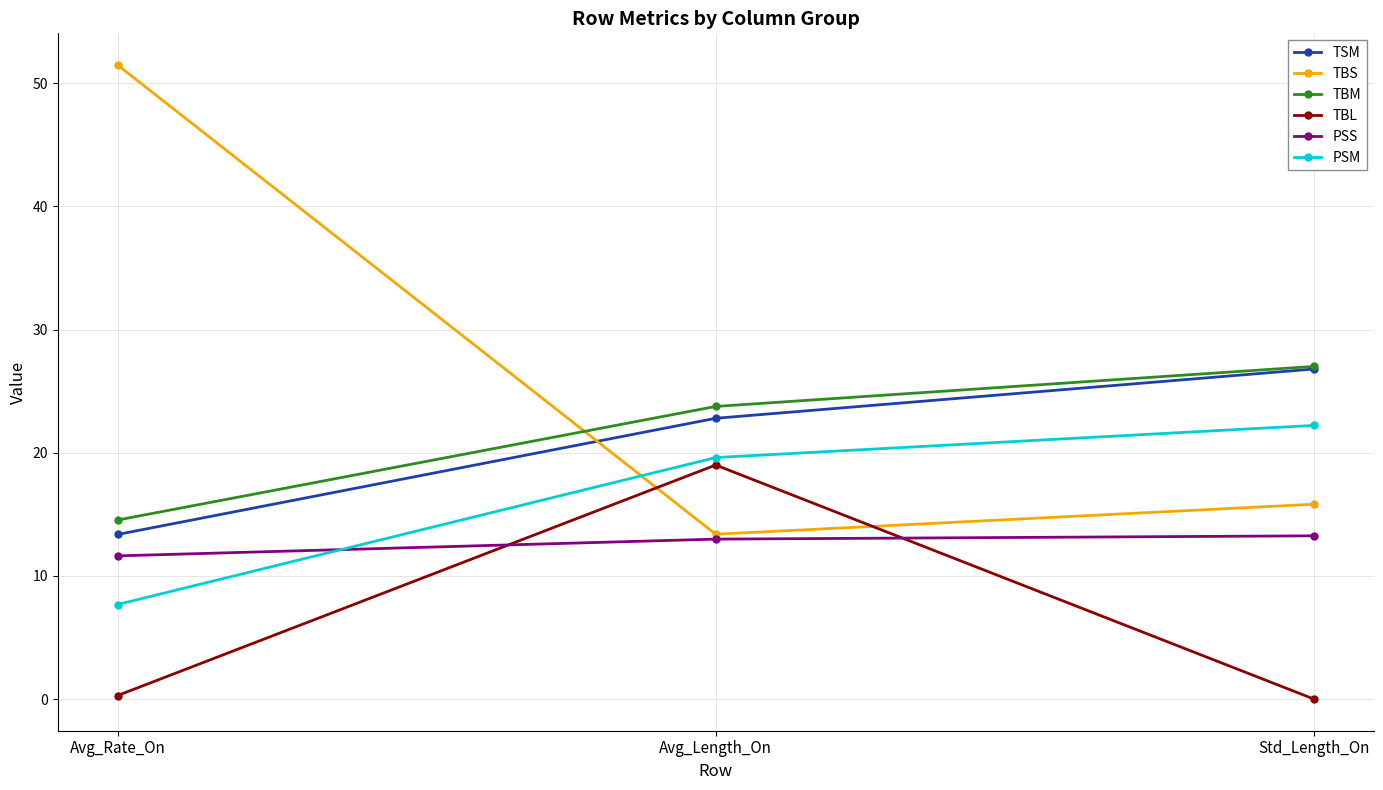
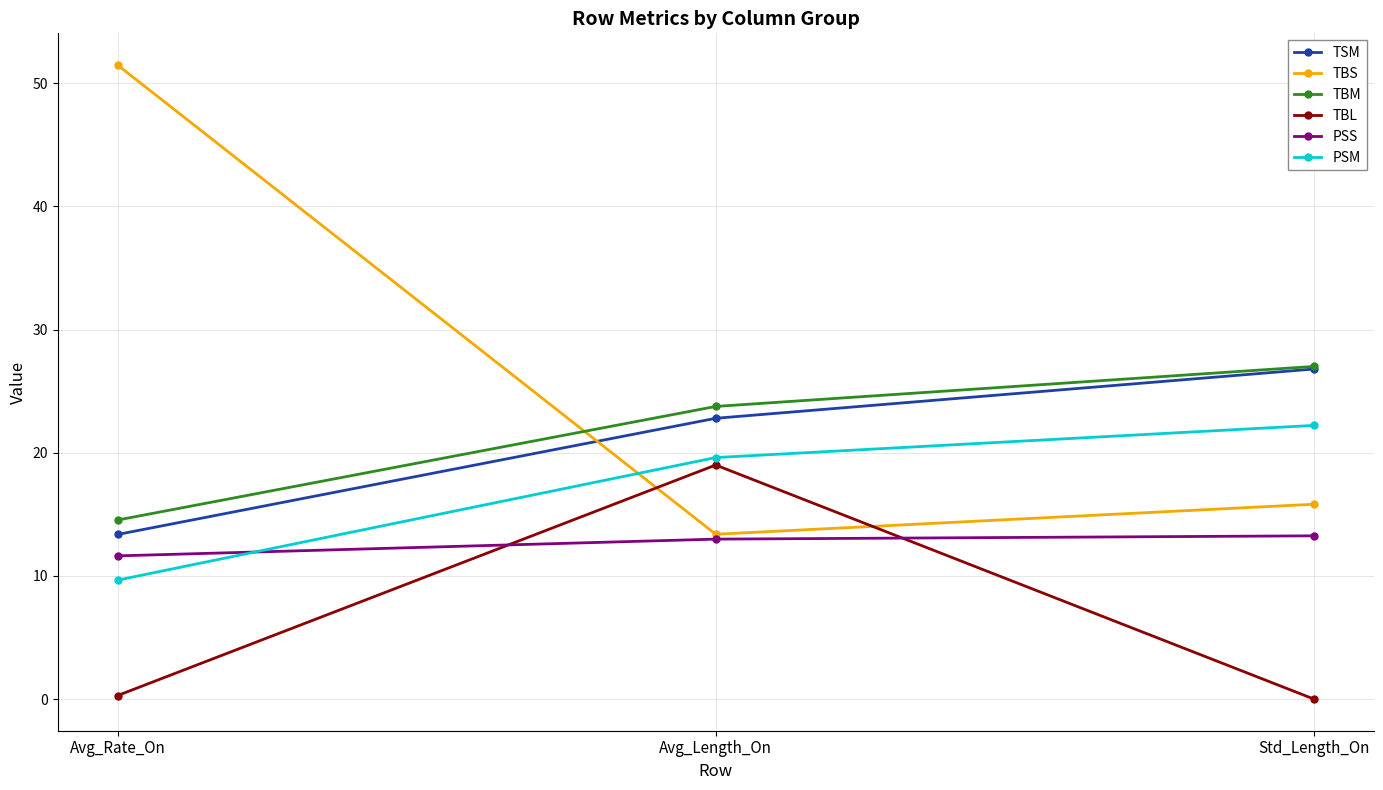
PSM, Avg_Rate_On: 7.7 -> 9.7
